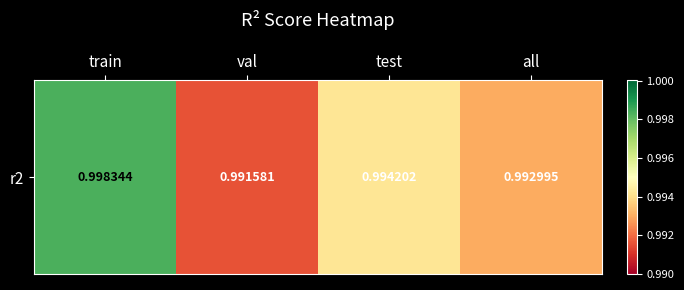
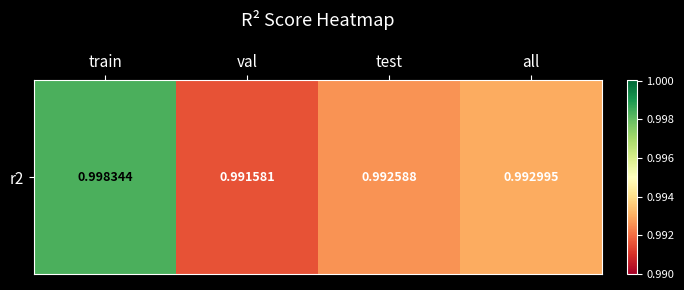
r2, test: 0.994202 -> 0.992588
